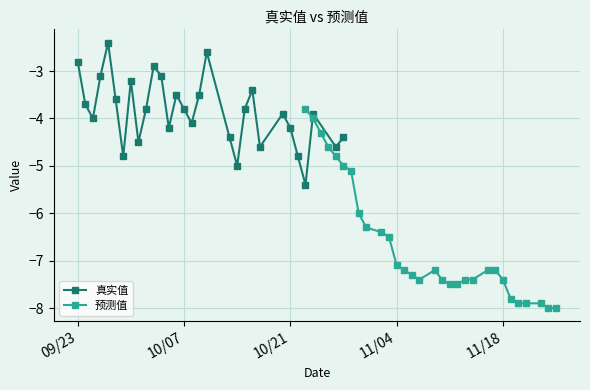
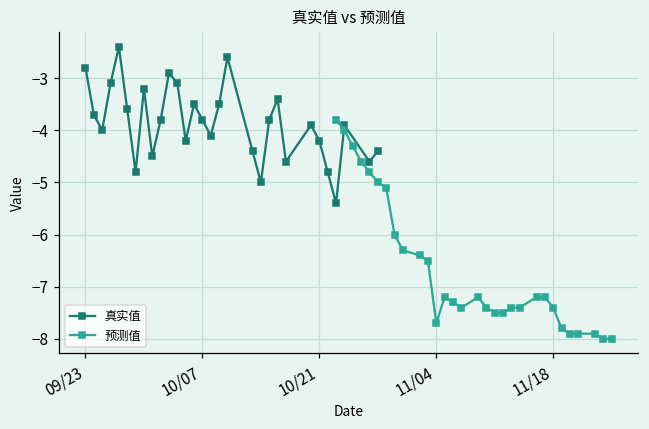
预测值, 11/04: -7.1 -> -7.7
